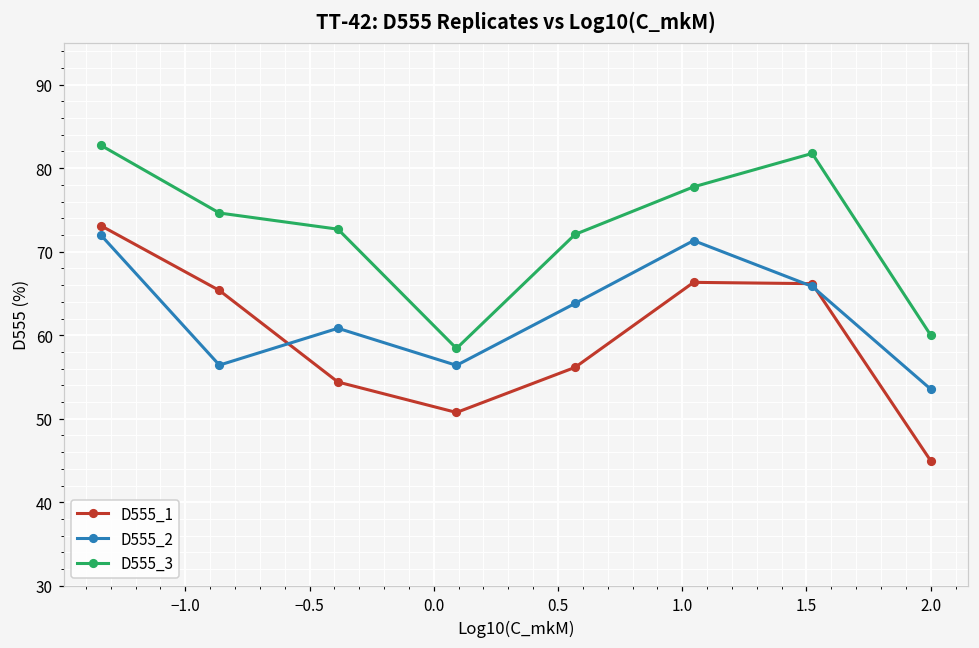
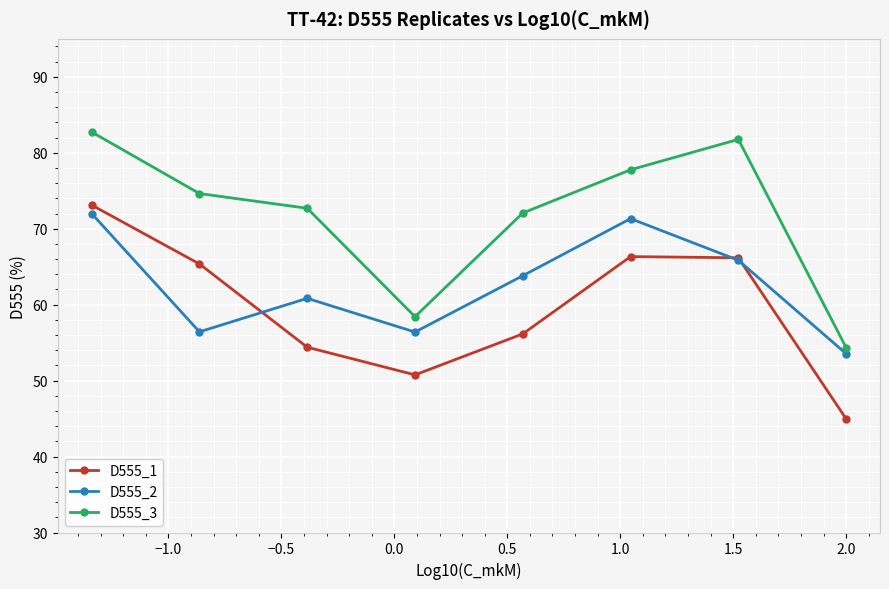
D555_3, 2.0: 60 -> 54
